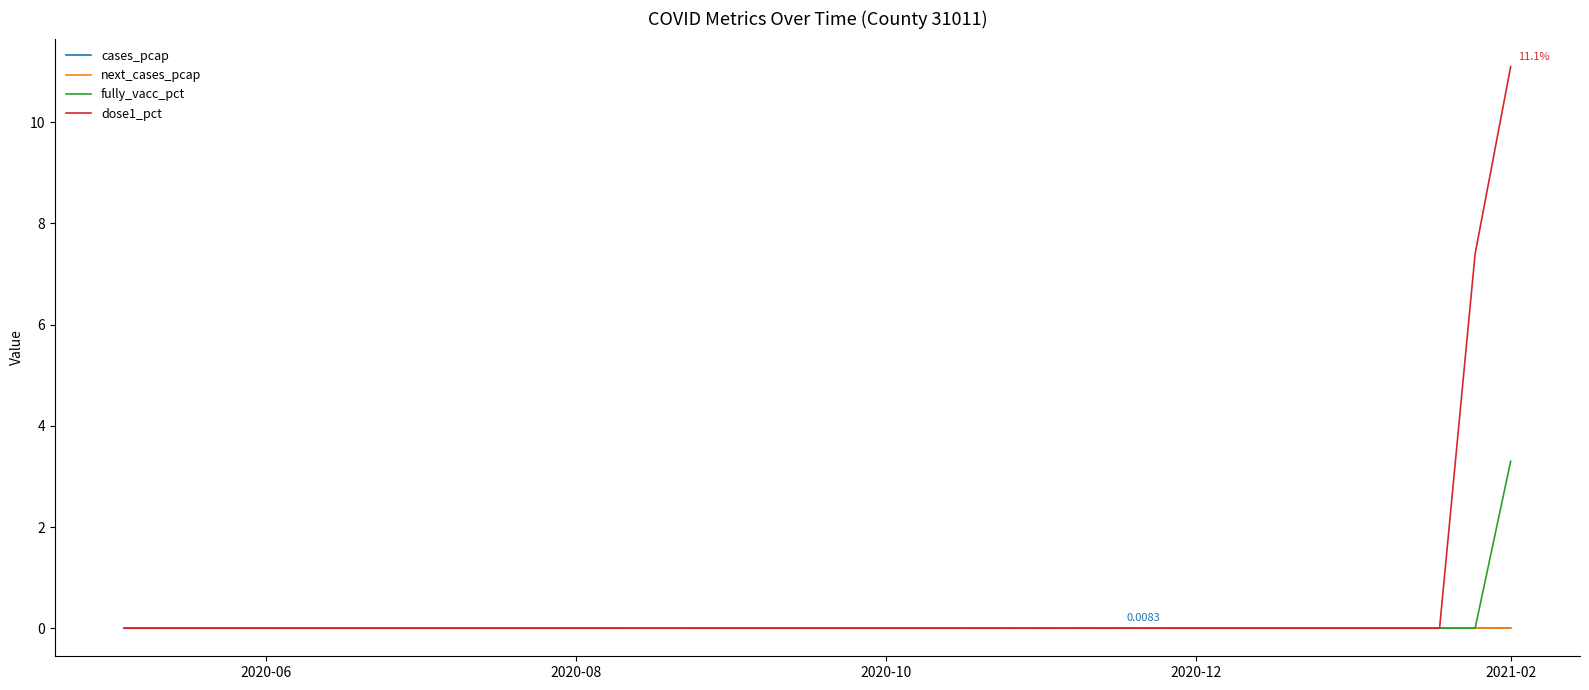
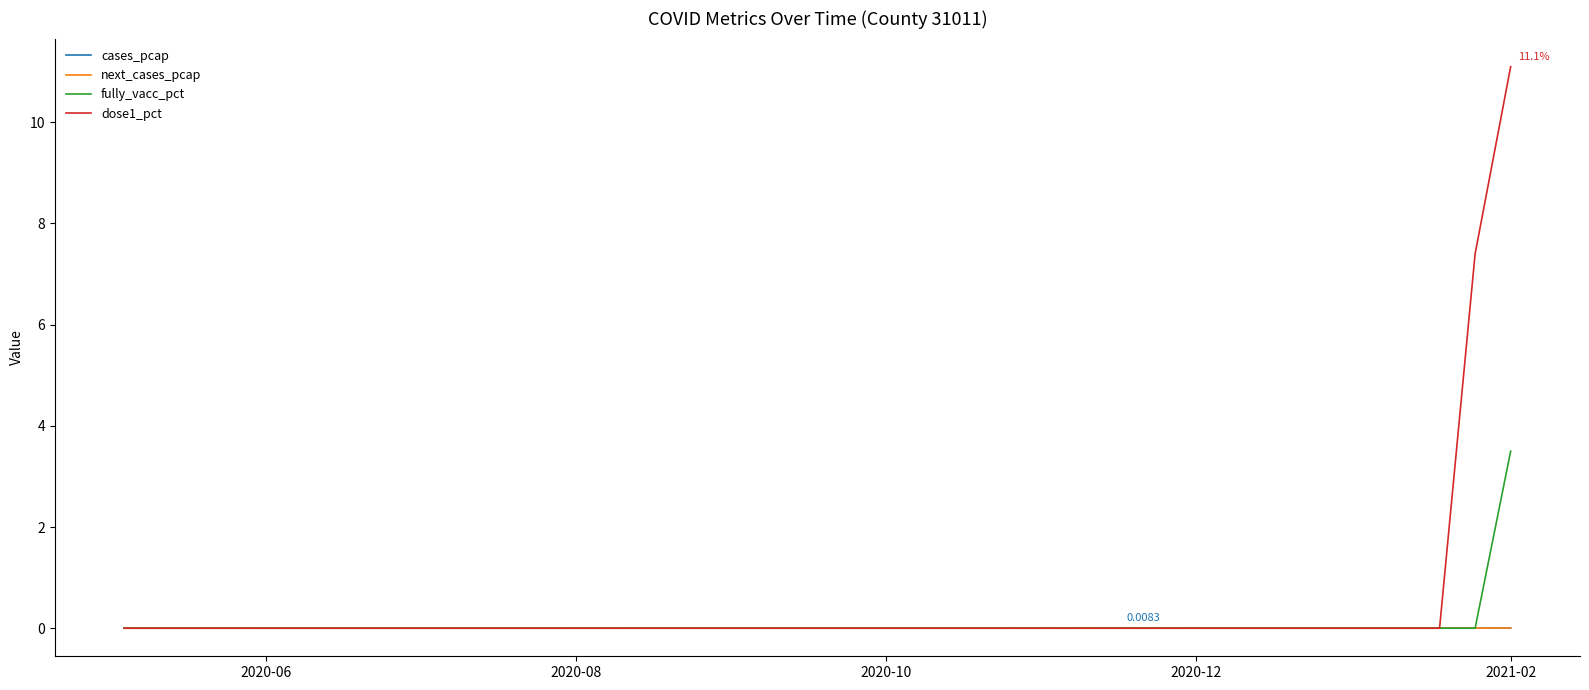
fully_vacc_pct, 2021-02: 3.3 -> 3.5
